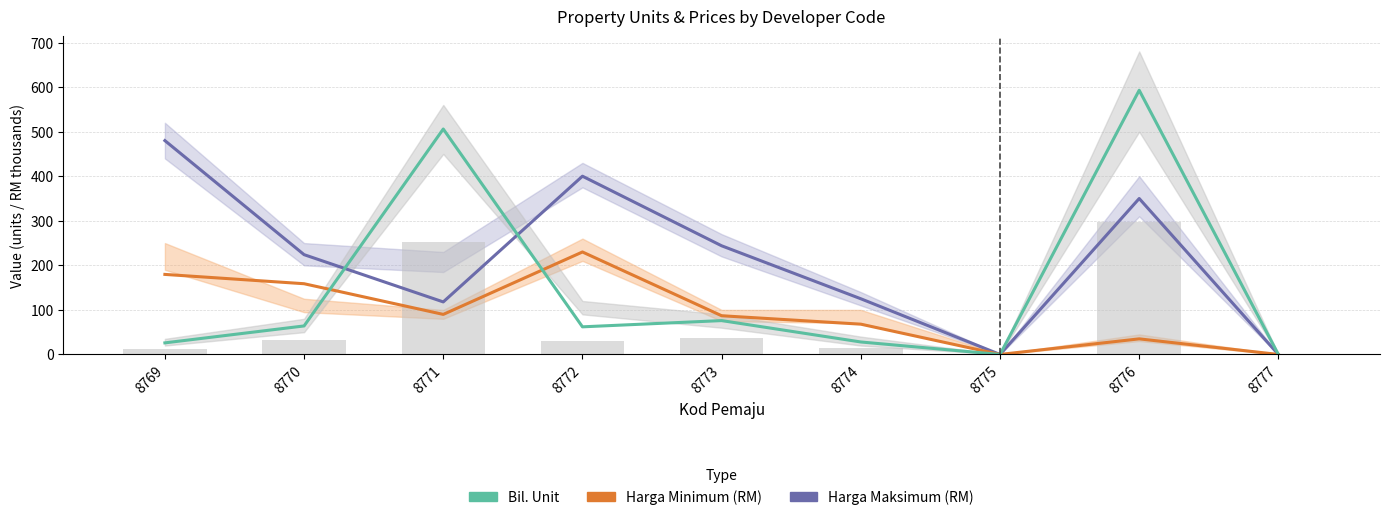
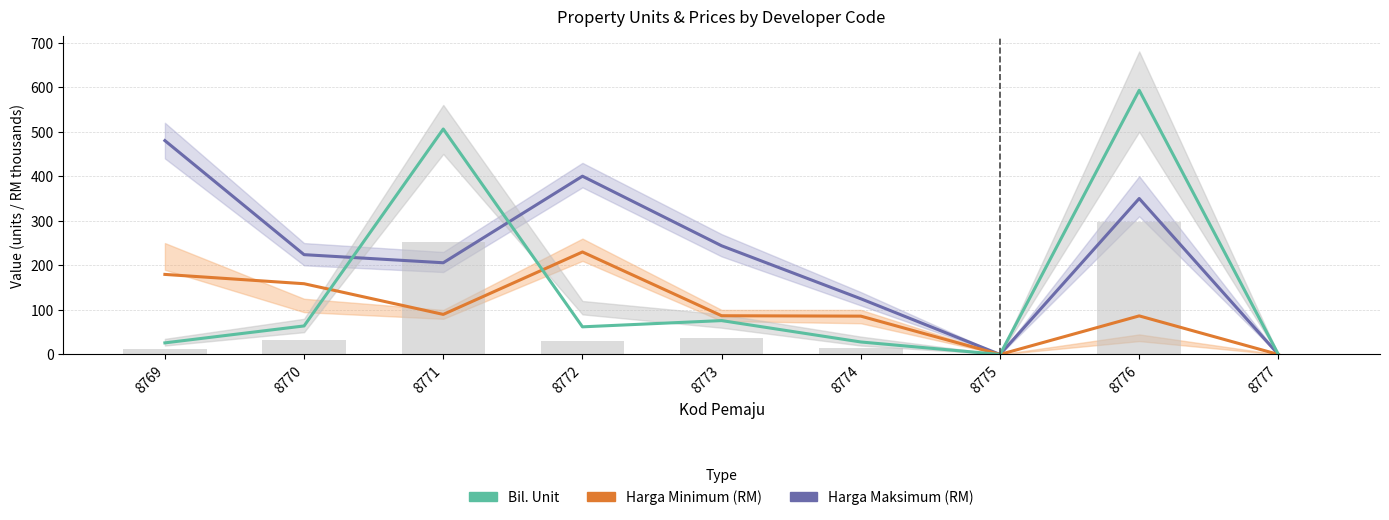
Harga Maksimum (RM), 8771: 120 -> 210
Harga Minimum (RM), 8774: 70 -> 90
Harga Minimum (RM), 8776: 40 -> 90
